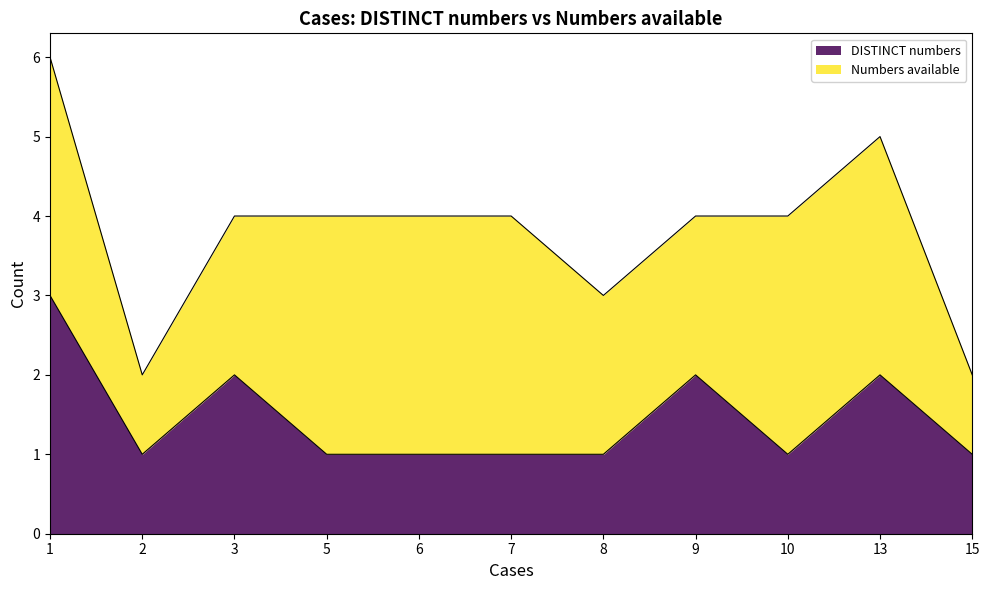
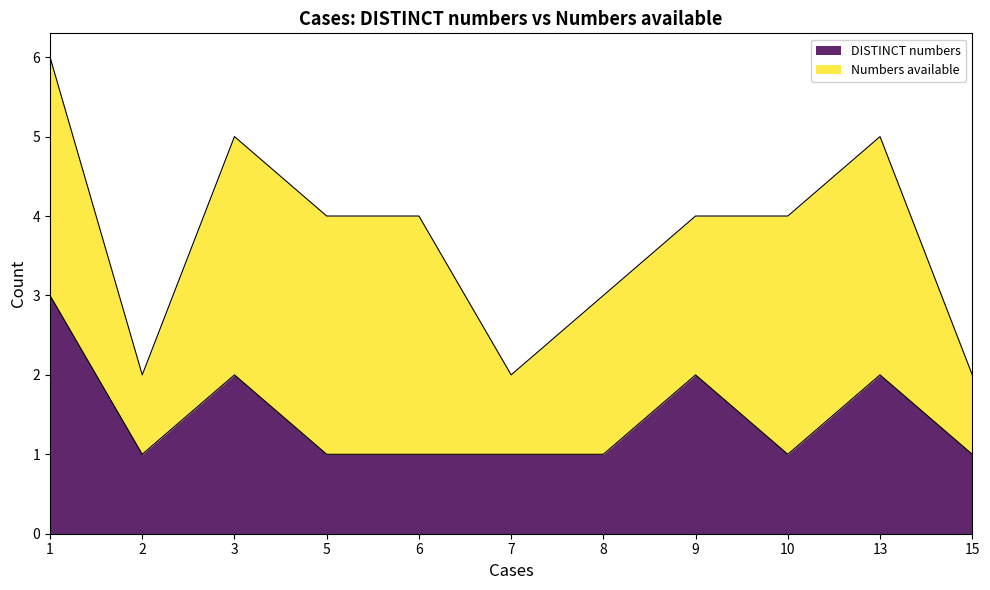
Numbers available, 3: 2 -> 3
Numbers available, 7: 3 -> 1
